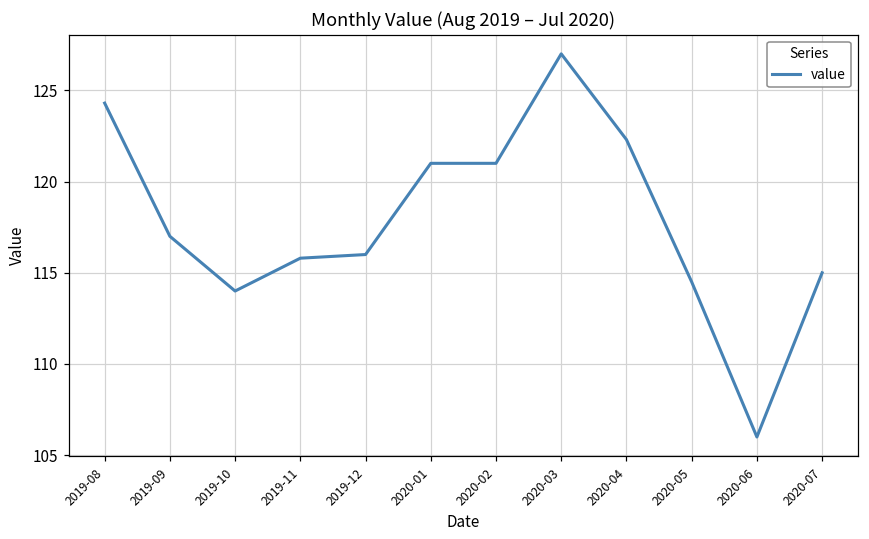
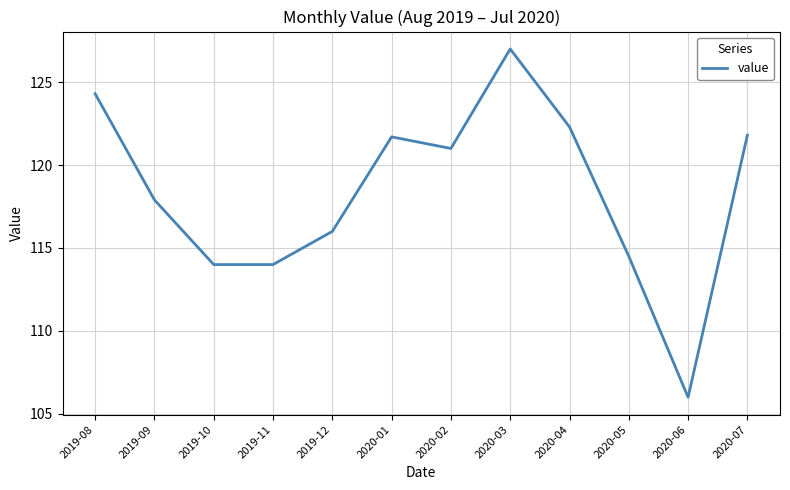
2019-09: 117.0 -> 117.9
2019-11: 115.8 -> 114.0
2020-01: 121.0 -> 121.7
2020-07: 115.0 -> 121.8
